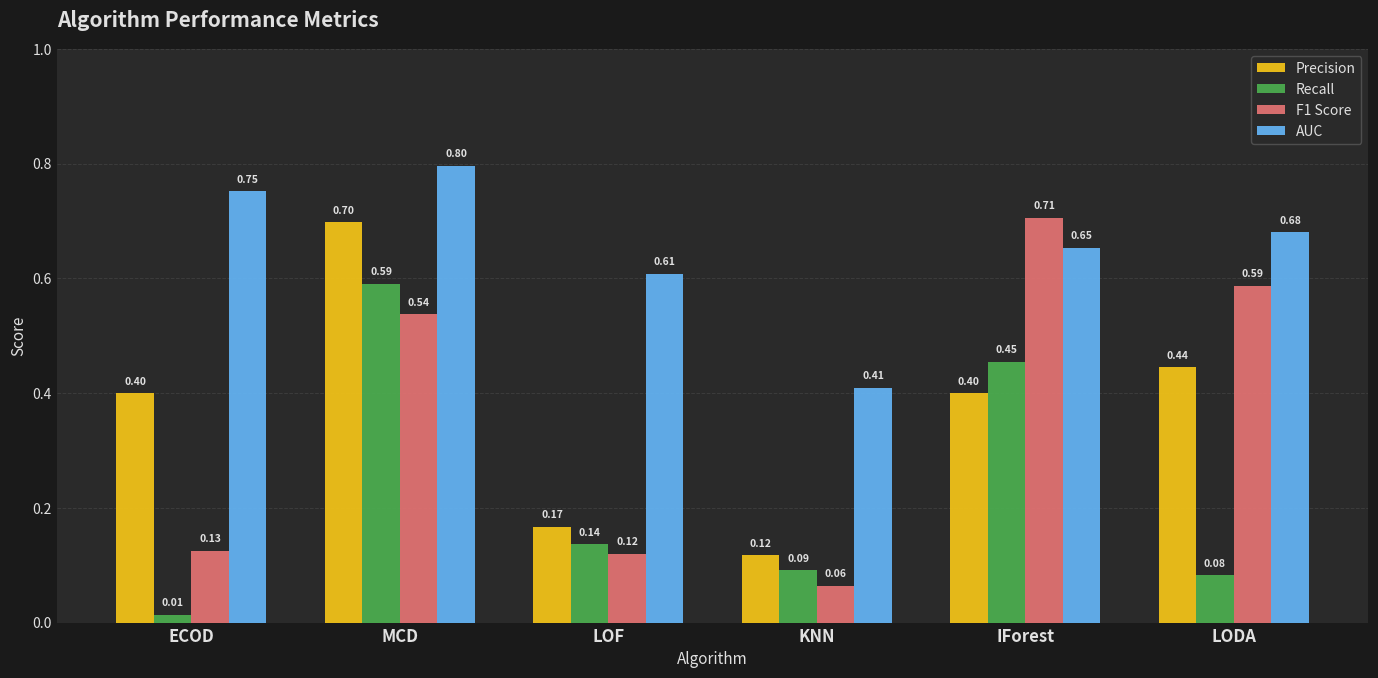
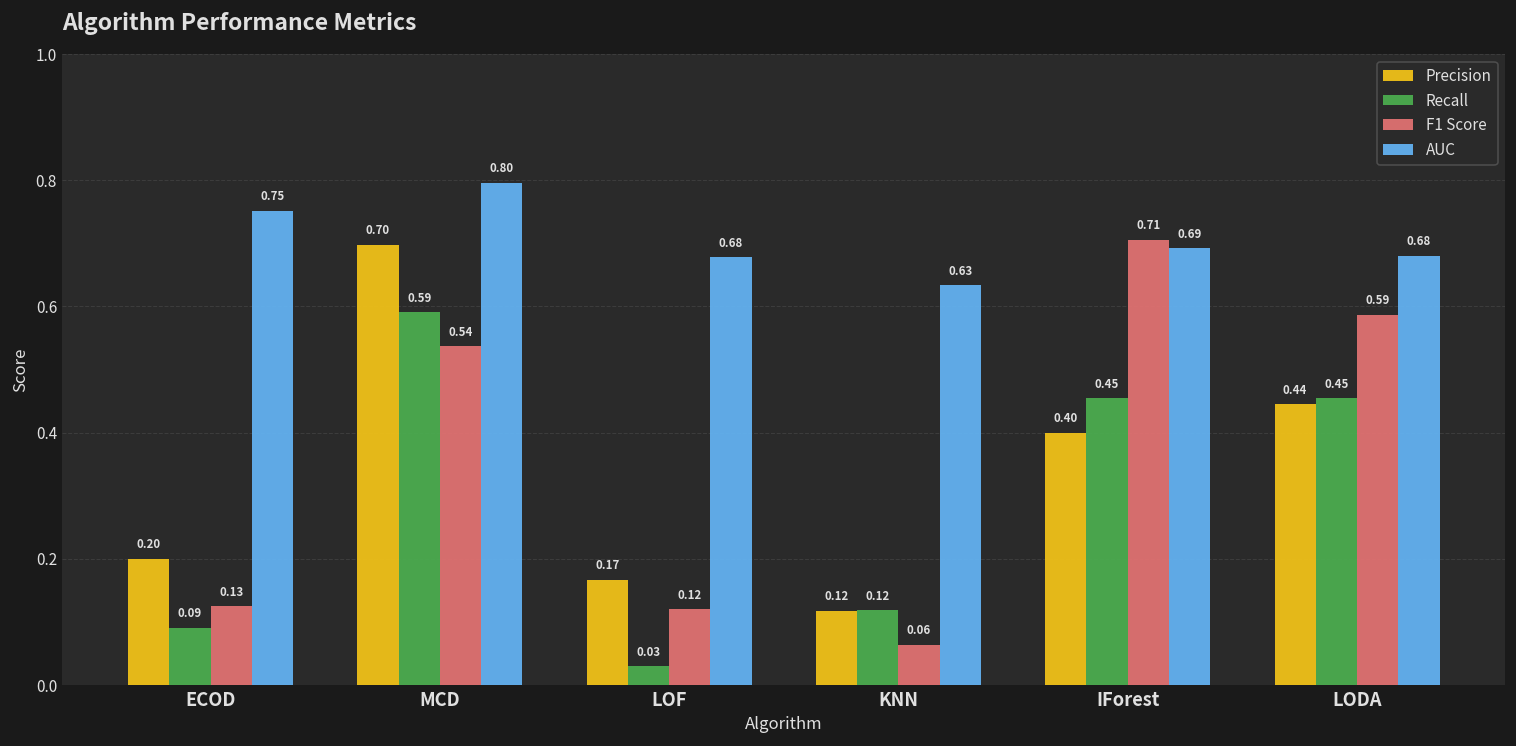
Precision, ECOD: 0.40 -> 0.20
Recall, ECOD: 0.01 -> 0.09
Recall, LOF: 0.14 -> 0.03
AUC, LOF: 0.61 -> 0.68
Recall, KNN: 0.09 -> 0.12
AUC, KNN: 0.41 -> 0.63
AUC, IForest: 0.65 -> 0.69
Recall, LODA: 0.08 -> 0.45
